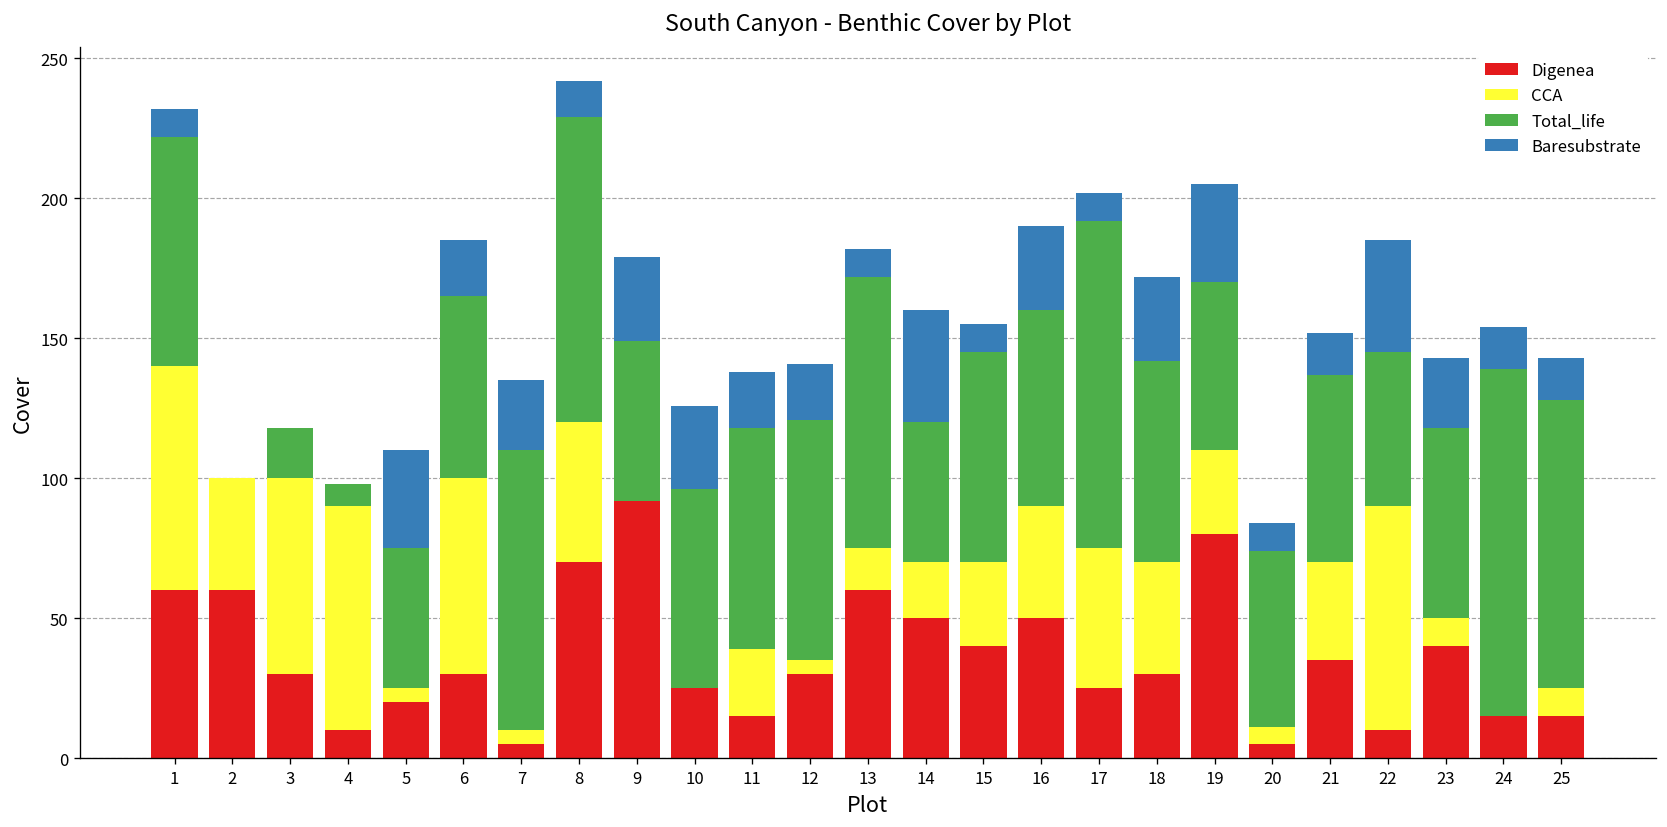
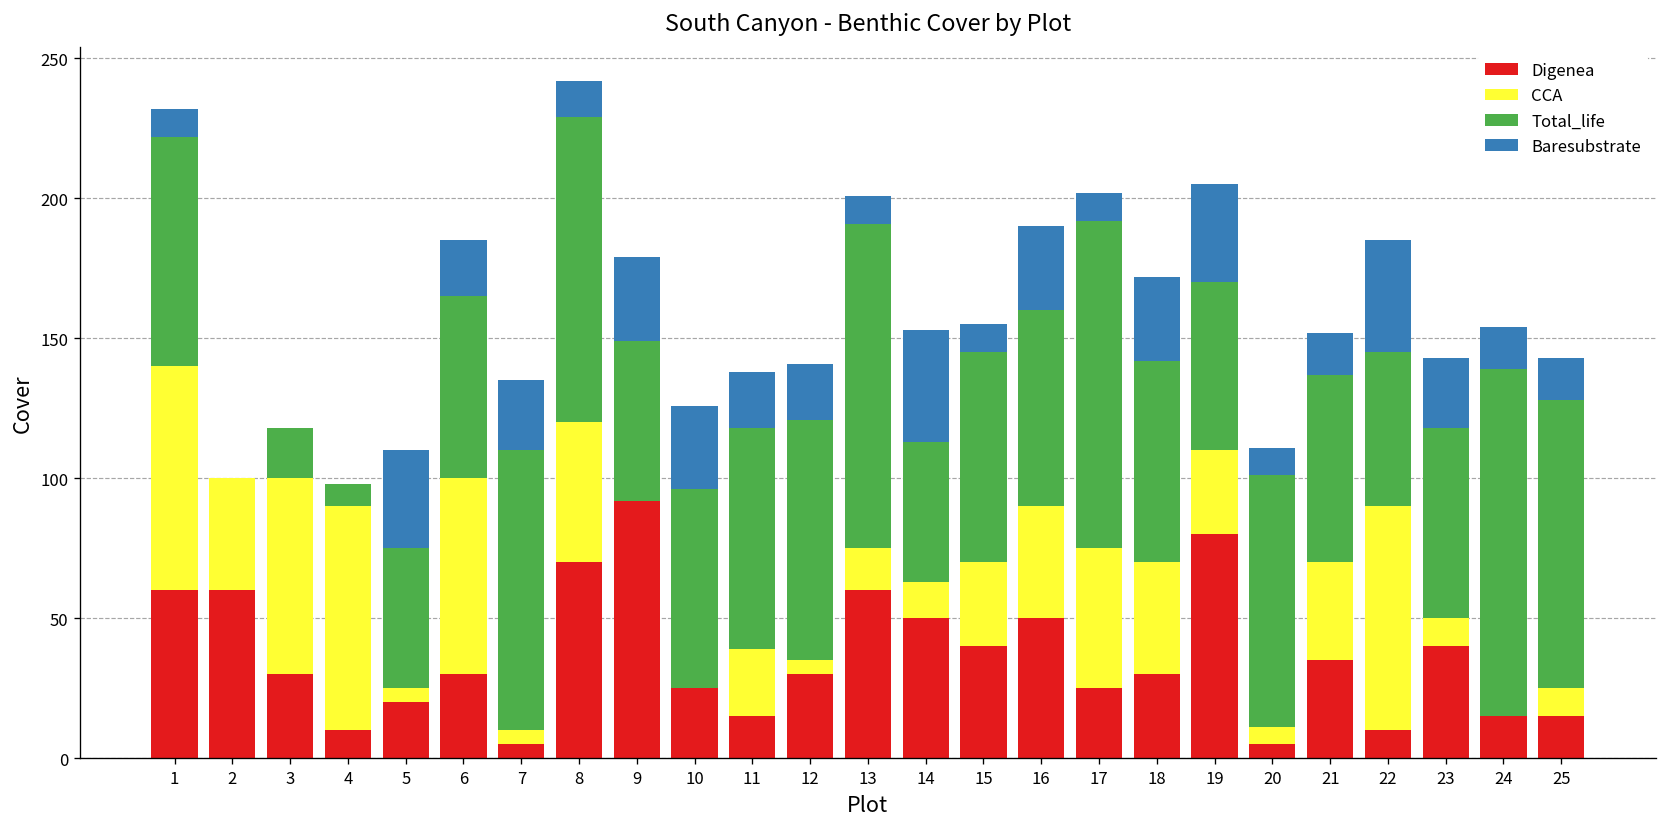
Total_life, 13: 97 -> 116
CCA, 14: 20 -> 13
Total_life, 20: 63 -> 90
